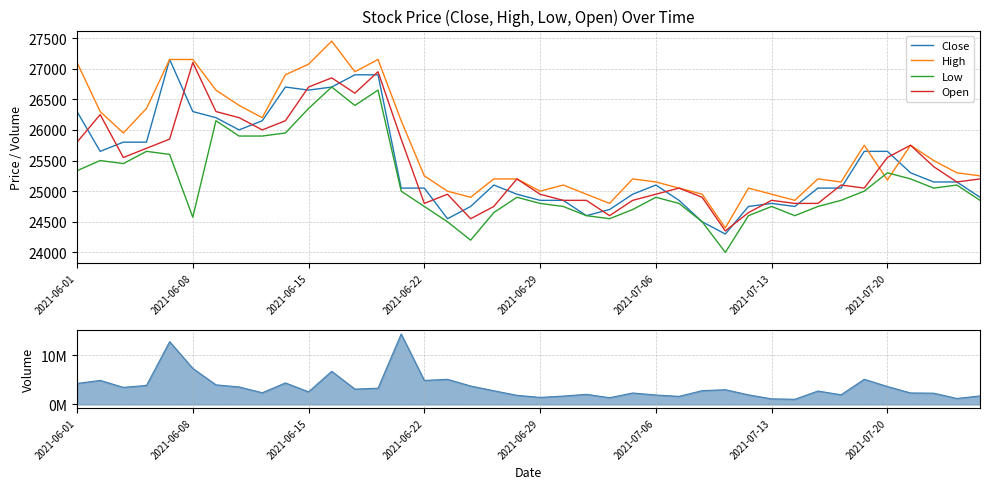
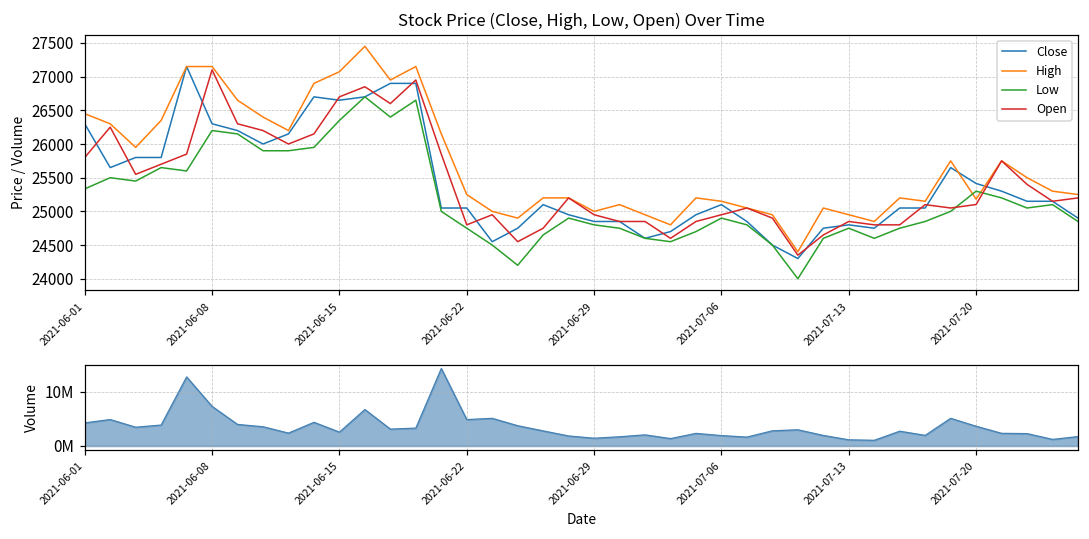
Stock Price (Close, High, Low, Open) Over Time, High, 2021-06-01: 27100 -> 26500
Stock Price (Close, High, Low, Open) Over Time, Low, 2021-06-08: 24600 -> 26200
Stock Price (Close, High, Low, Open) Over Time, Close, 2021-07-20: 25700 -> 25400
Stock Price (Close, High, Low, Open) Over Time, Open, 2021-07-20: 25600 -> 25100
